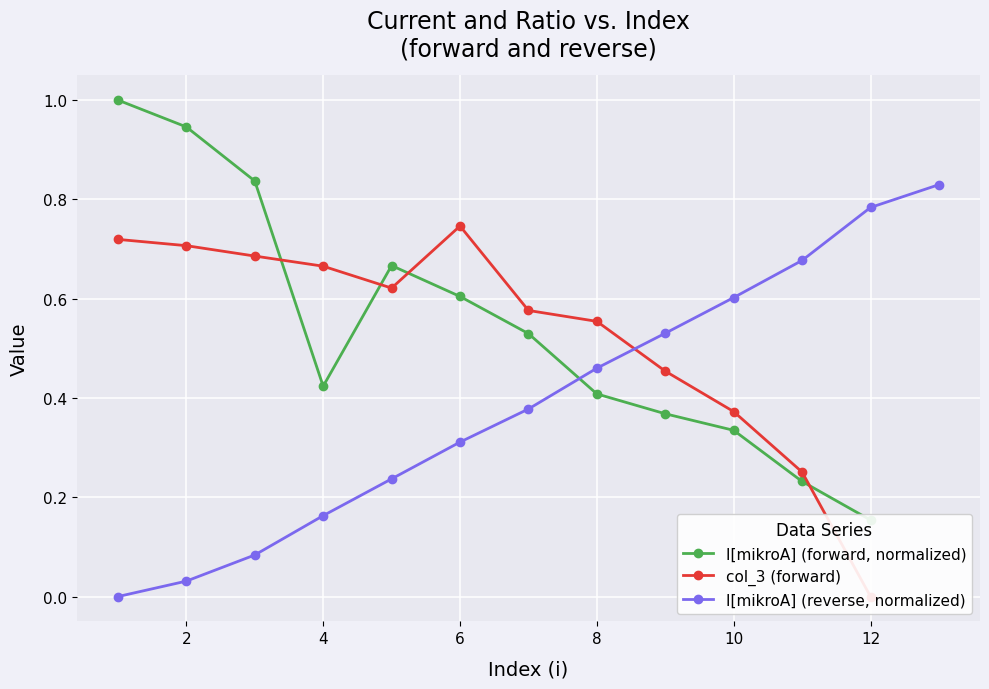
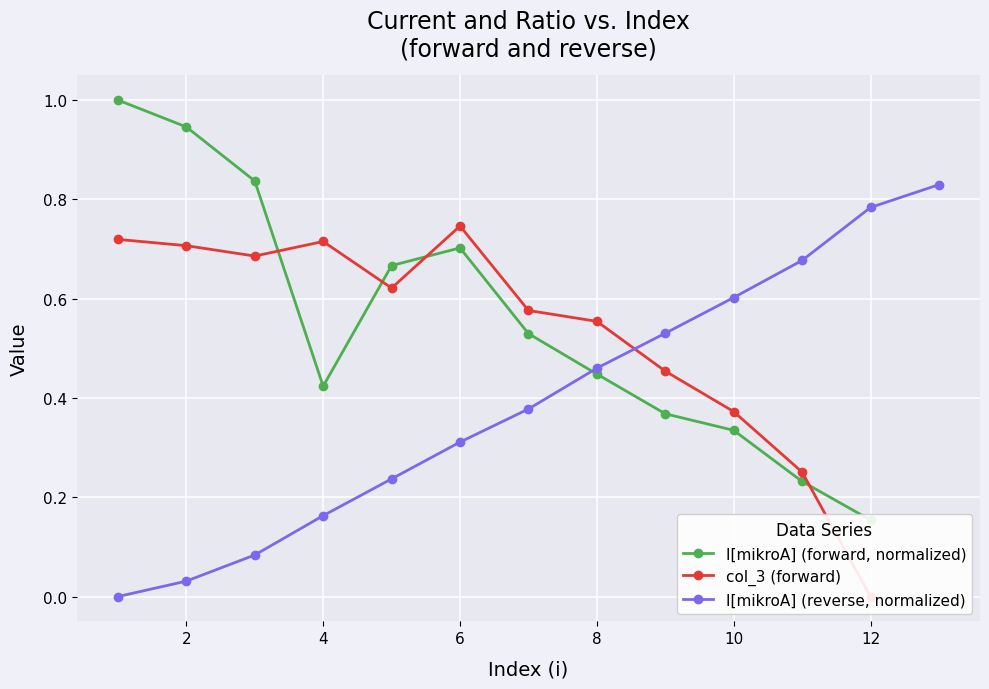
col_3 (forward), 4: 0.67 -> 0.72
I[mikroA] (forward, normalized), 6: 0.60 -> 0.70
I[mikroA] (forward, normalized), 8: 0.41 -> 0.45
